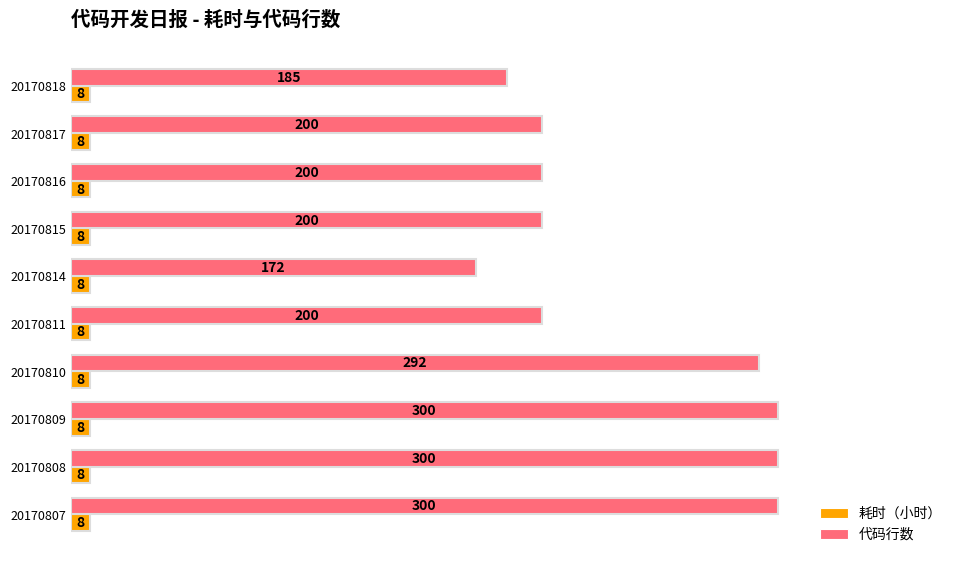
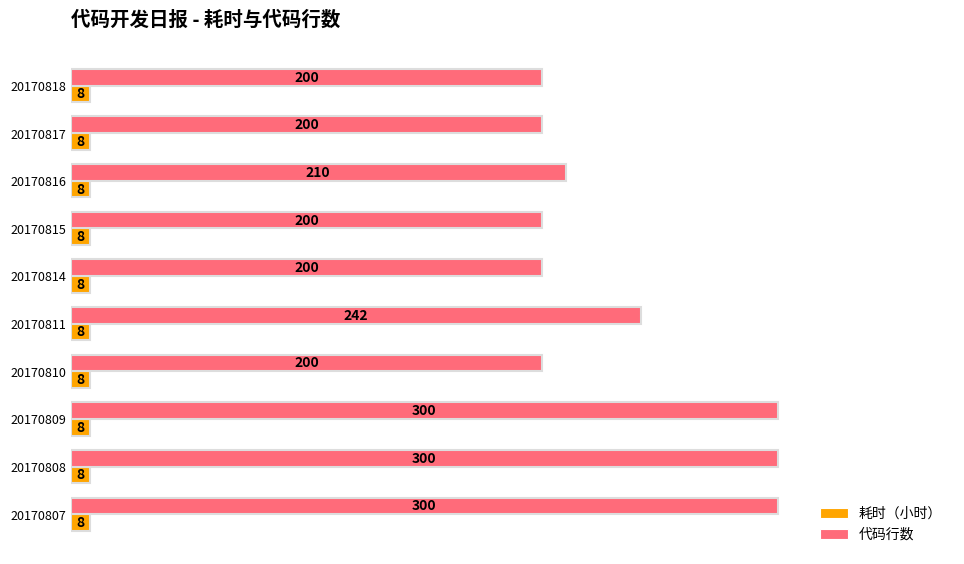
代码行数, 20170818: 185 -> 200
代码行数, 20170816: 200 -> 210
代码行数, 20170814: 172 -> 200
代码行数, 20170811: 200 -> 242
代码行数, 20170810: 292 -> 200
